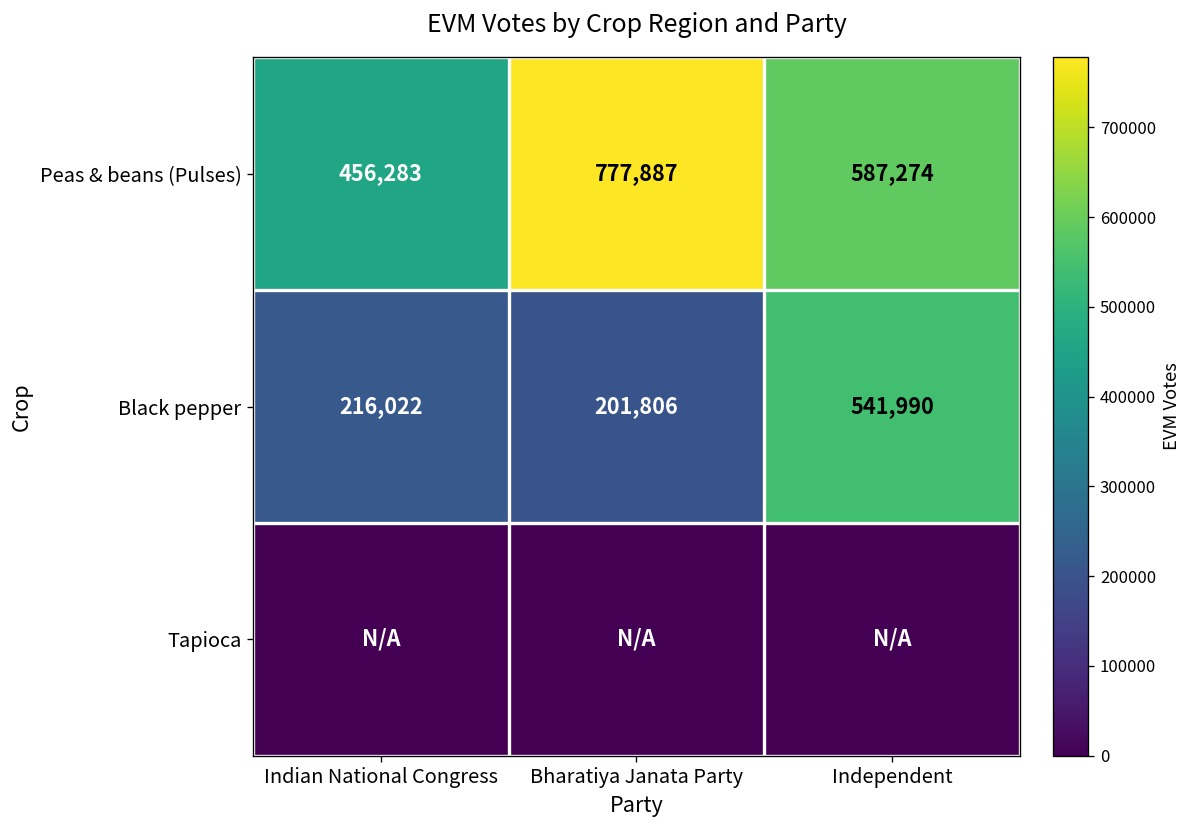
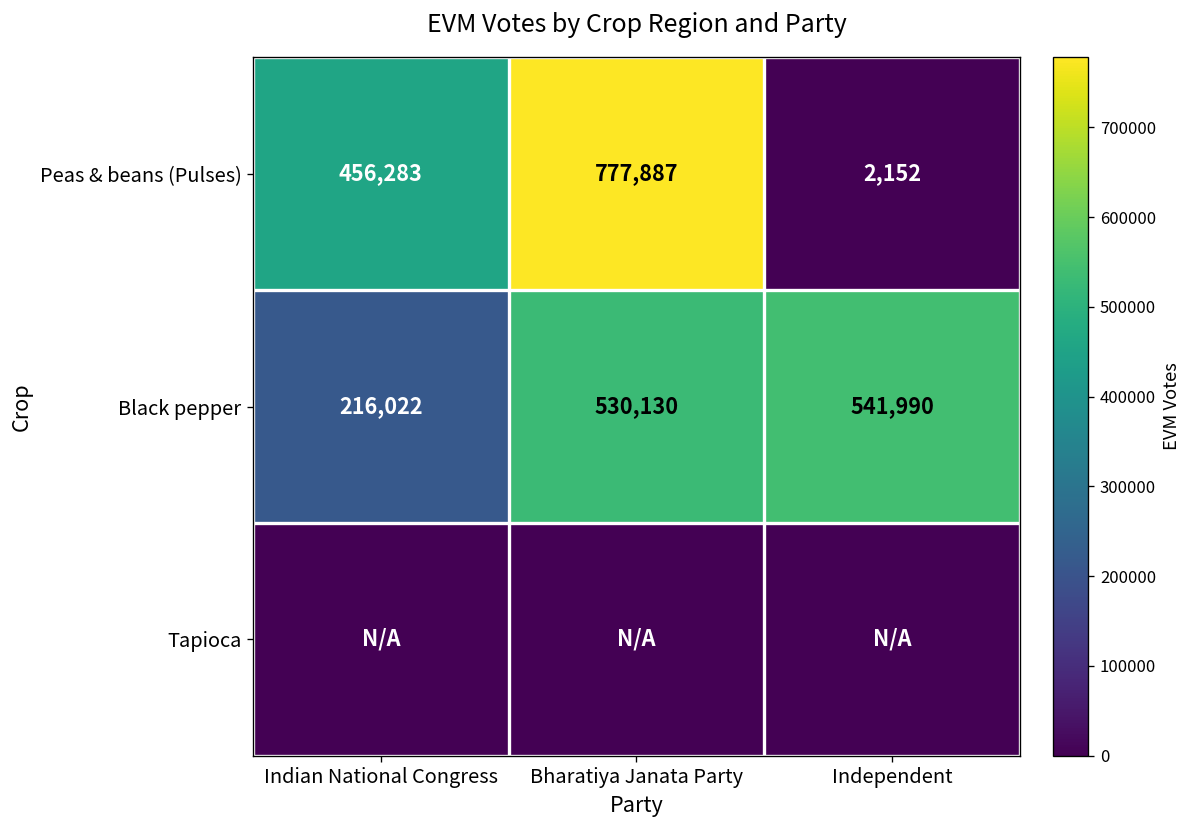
Peas & beans (Pulses), Independent: 587,274 -> 2,152
Black pepper, Bharatiya Janata Party: 201,806 -> 530,130
